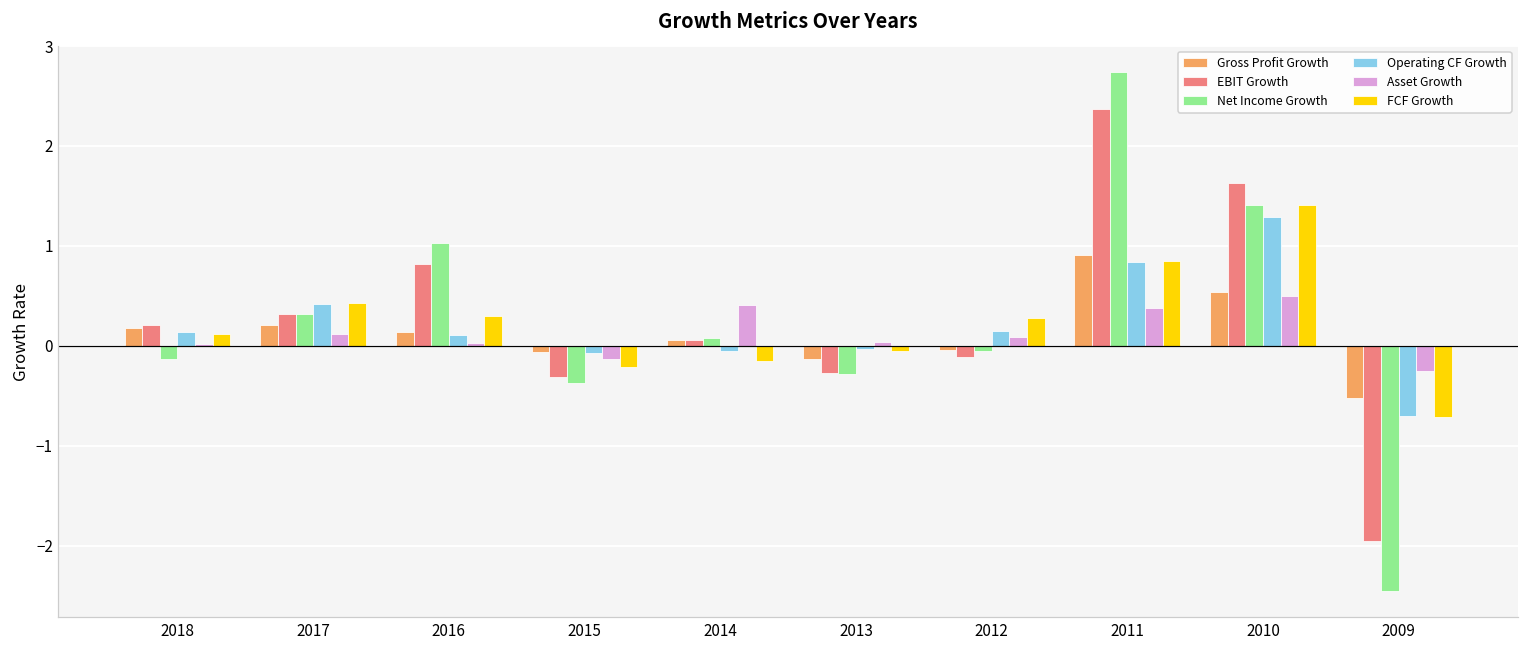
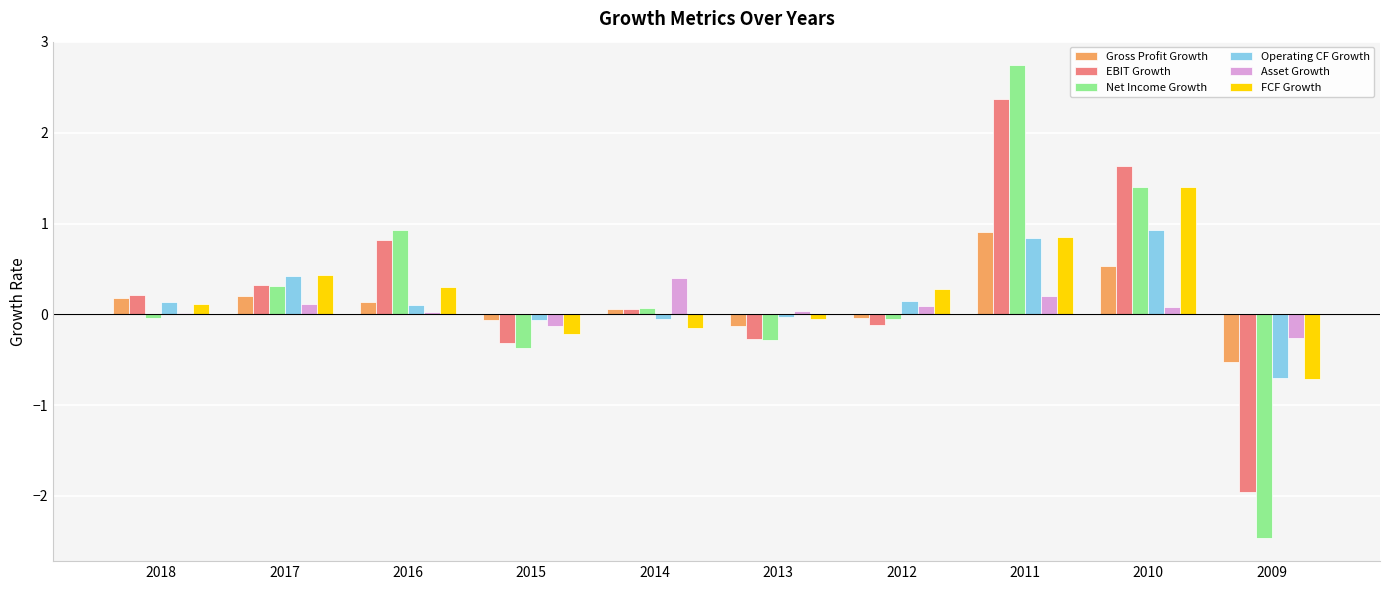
Net Income Growth, 2018: -0.1 -> 0.0
Net Income Growth, 2016: 1.0 -> 0.9
Asset Growth, 2011: 0.4 -> 0.2
Operating CF Growth, 2010: 1.3 -> 0.9
Asset Growth, 2010: 0.5 -> 0.1
